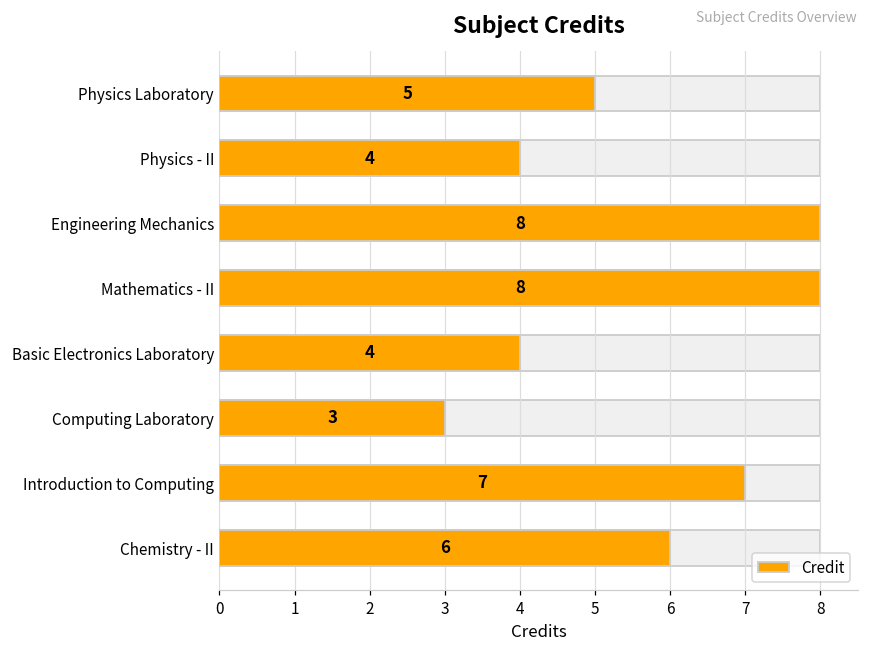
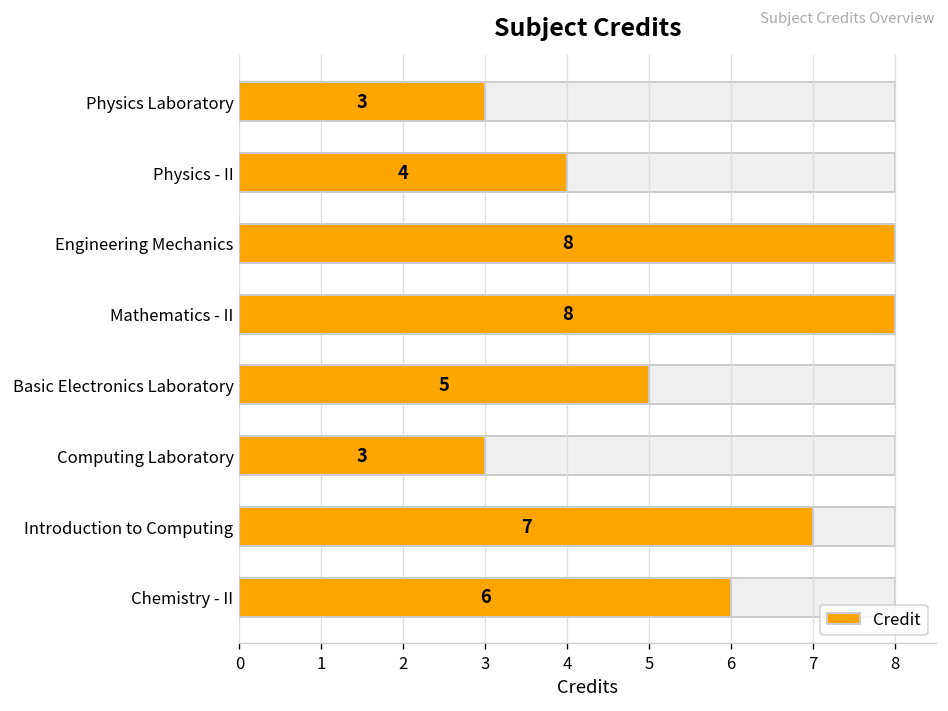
Credit, Physics Laboratory: 5 -> 3
Credit, Basic Electronics Laboratory: 4 -> 5
